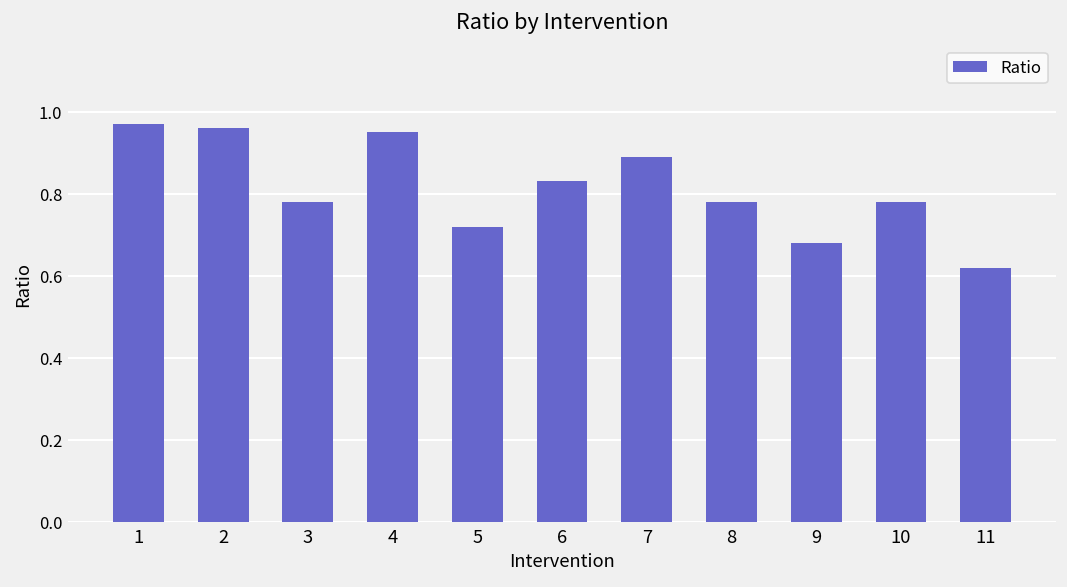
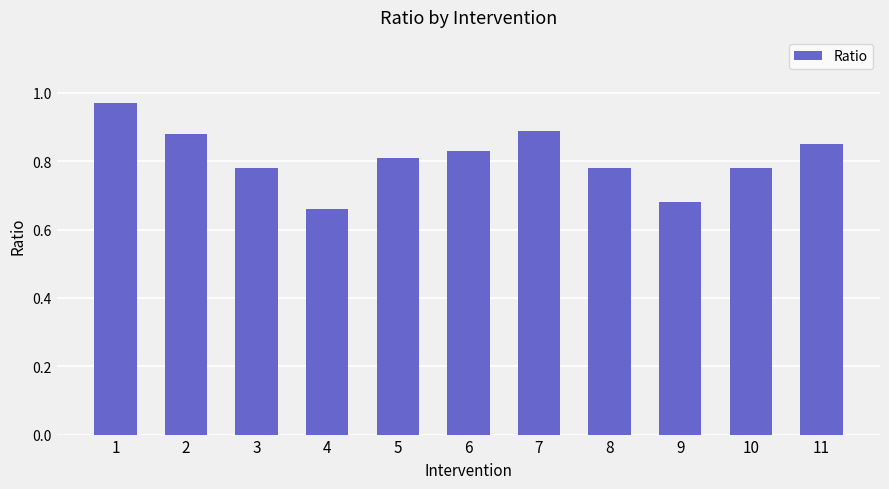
2: 0.96 -> 0.88
4: 0.95 -> 0.66
5: 0.72 -> 0.81
11: 0.62 -> 0.85
